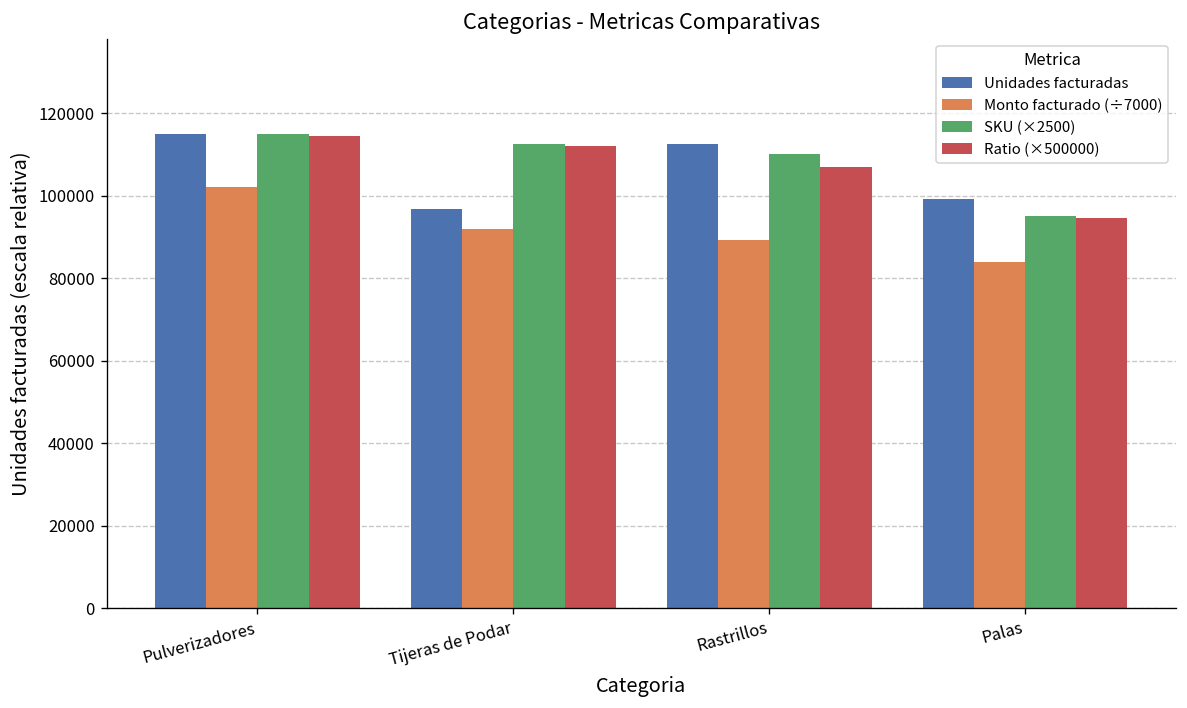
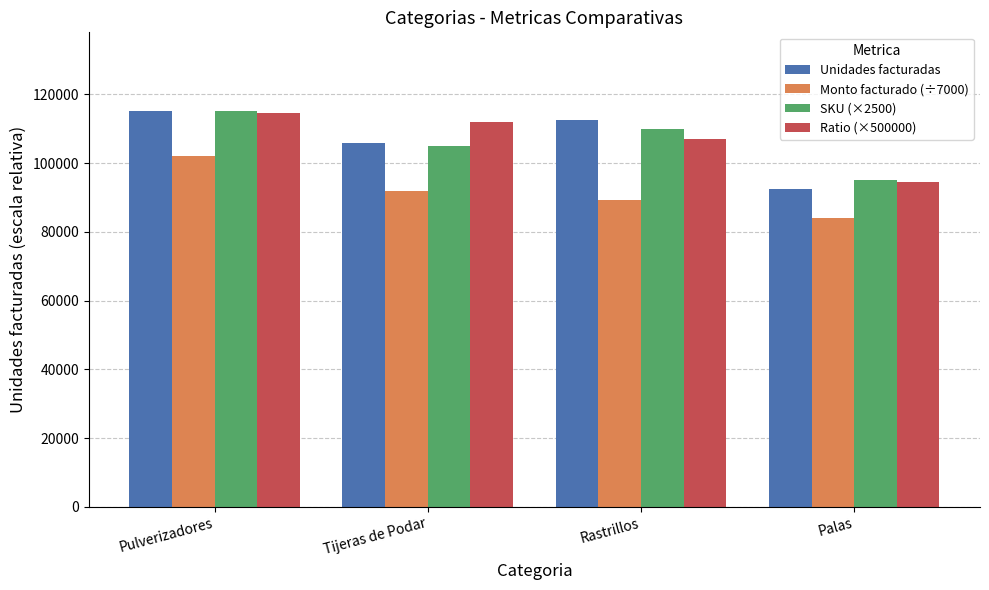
Unidades facturadas, Tijeras de Podar: 97000 -> 106000
SKU (×2500), Tijeras de Podar: 113000 -> 105000
Unidades facturadas, Palas: 99000 -> 92000
